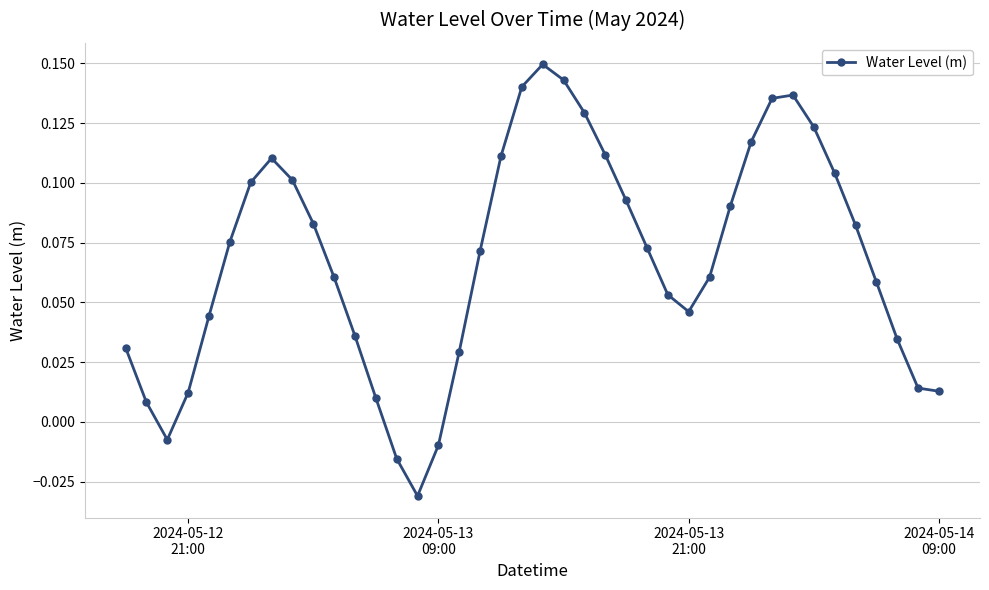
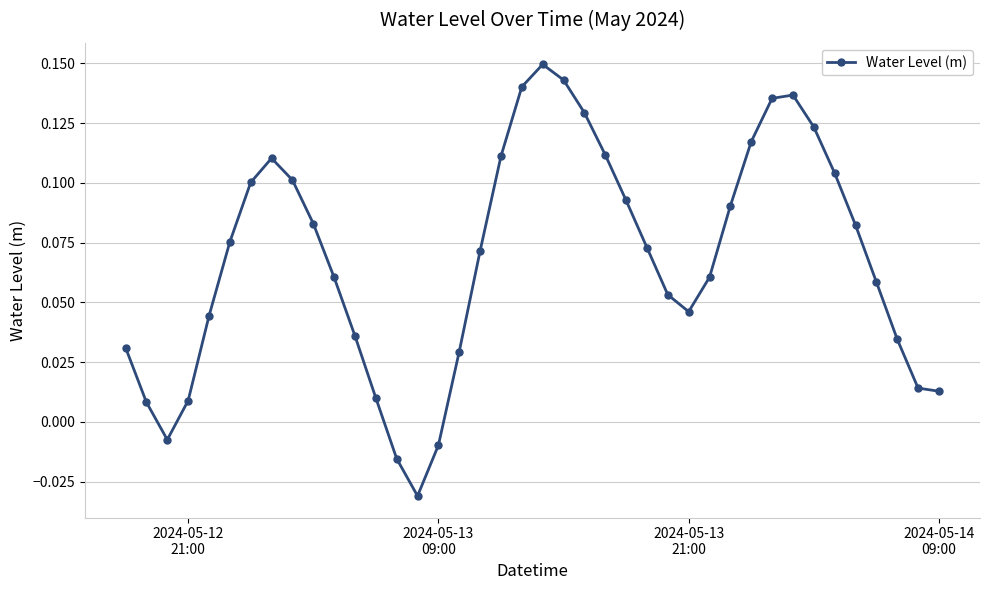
2024-05-12 21:00: 0.012 -> 0.009
